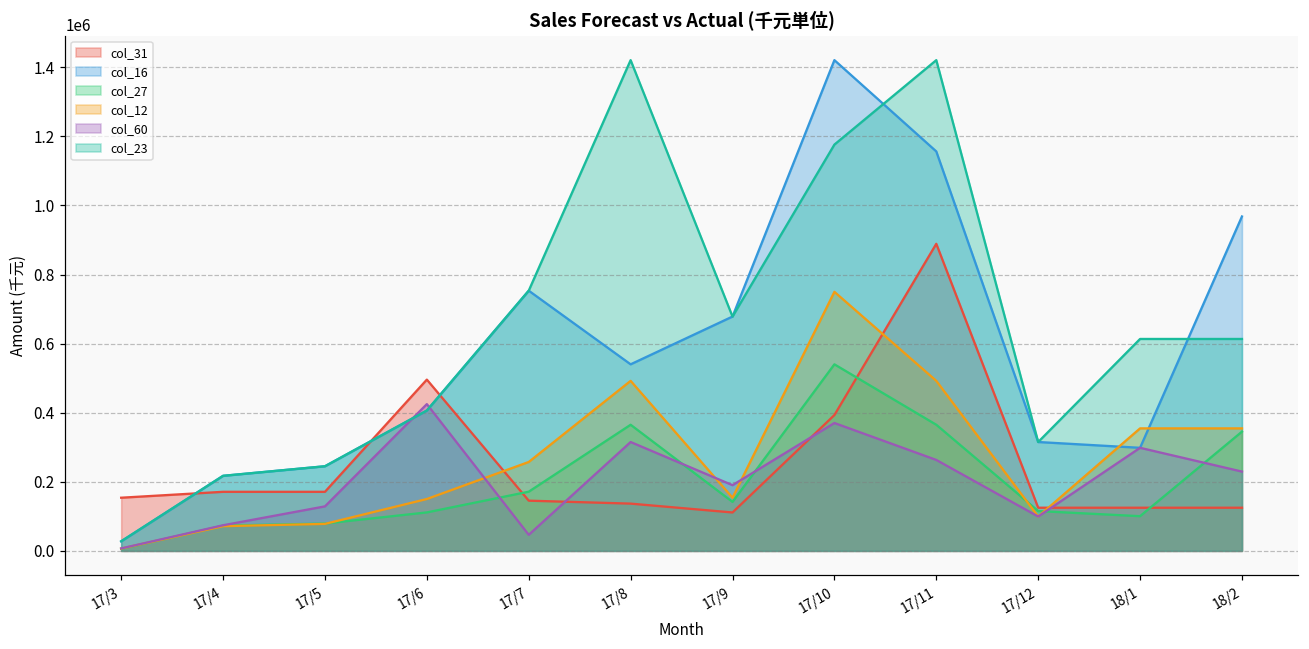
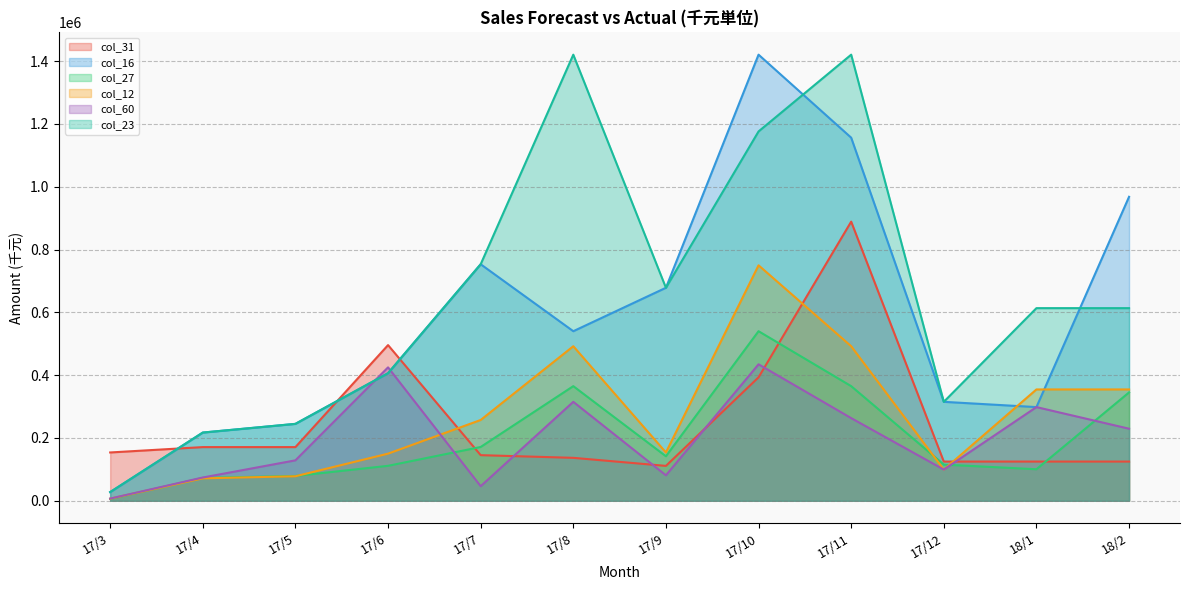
col_60, 17/9: 190000 -> 80000
col_60, 17/10: 370000 -> 430000
